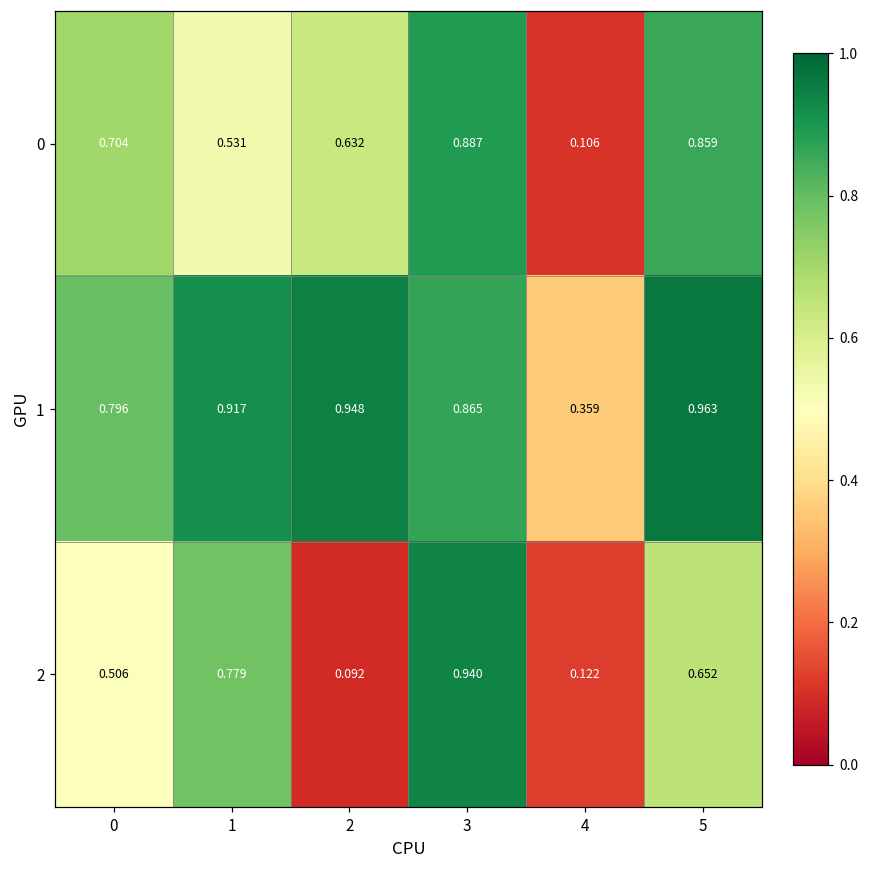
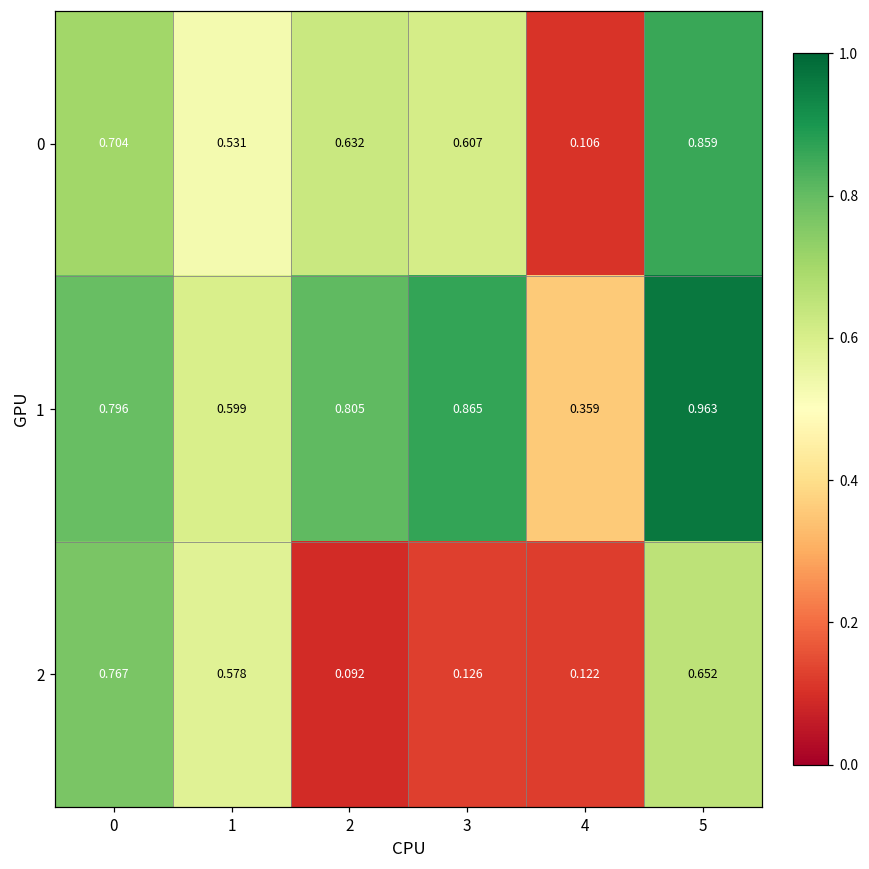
0, 3: 0.887 -> 0.607
1, 1: 0.917 -> 0.599
1, 2: 0.948 -> 0.805
2, 0: 0.506 -> 0.767
2, 1: 0.779 -> 0.578
2, 3: 0.940 -> 0.126
